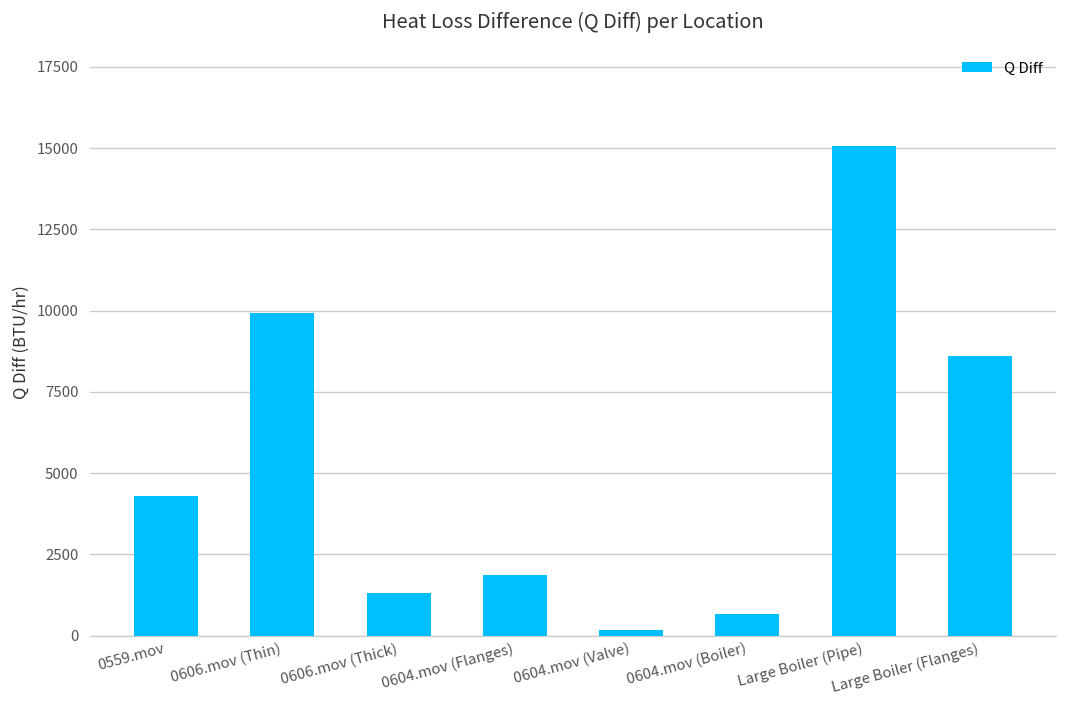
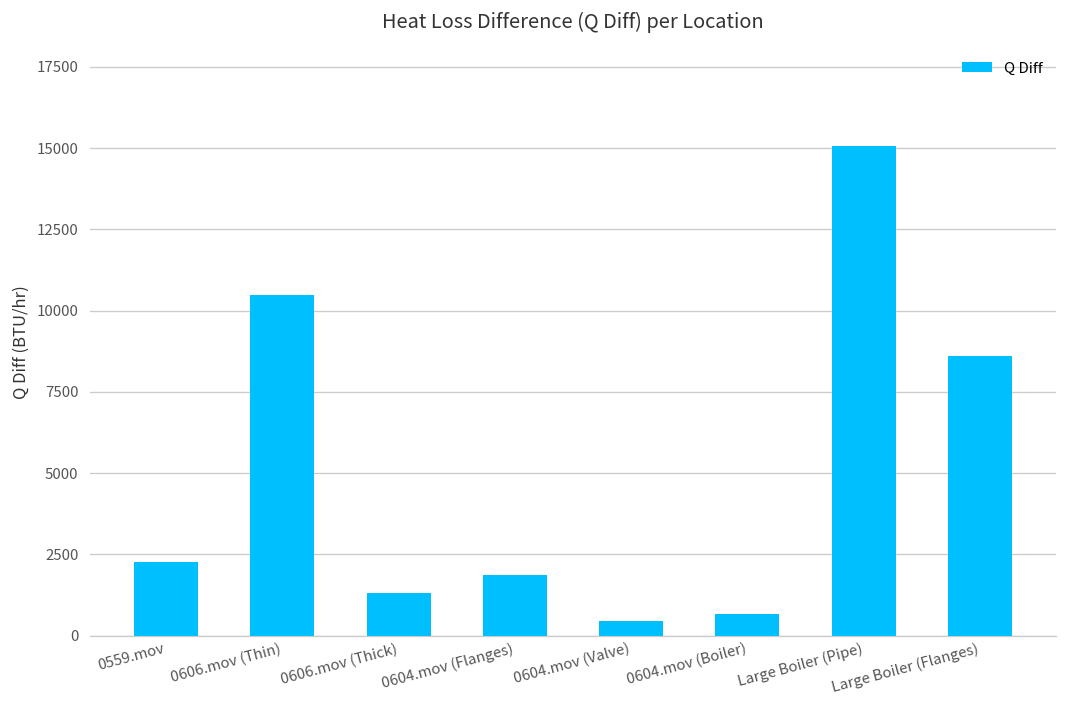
0559.mov: 4300 -> 2300
0606.mov (Thin): 9900 -> 10500
0604.mov (Valve): 200 -> 500
